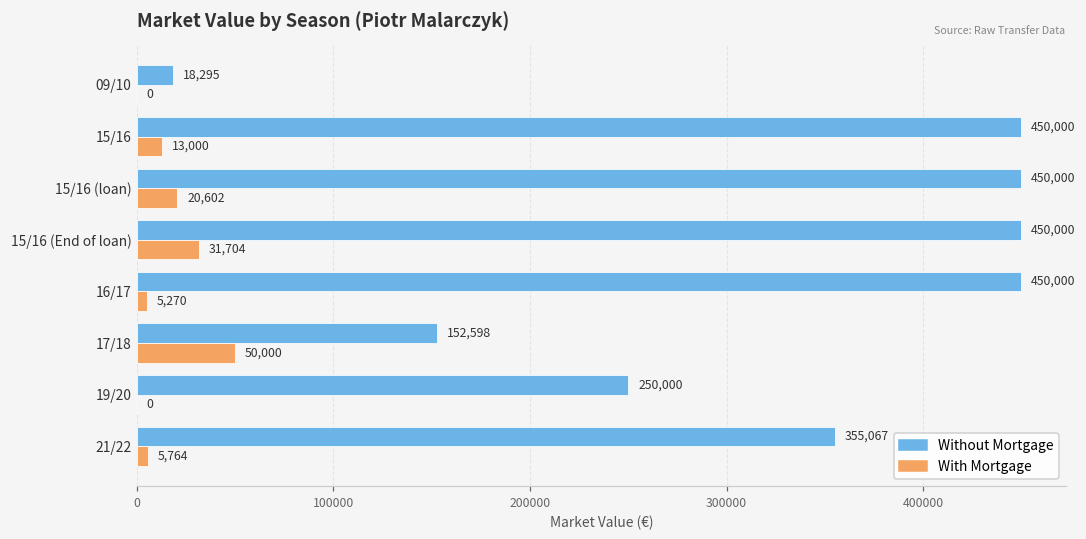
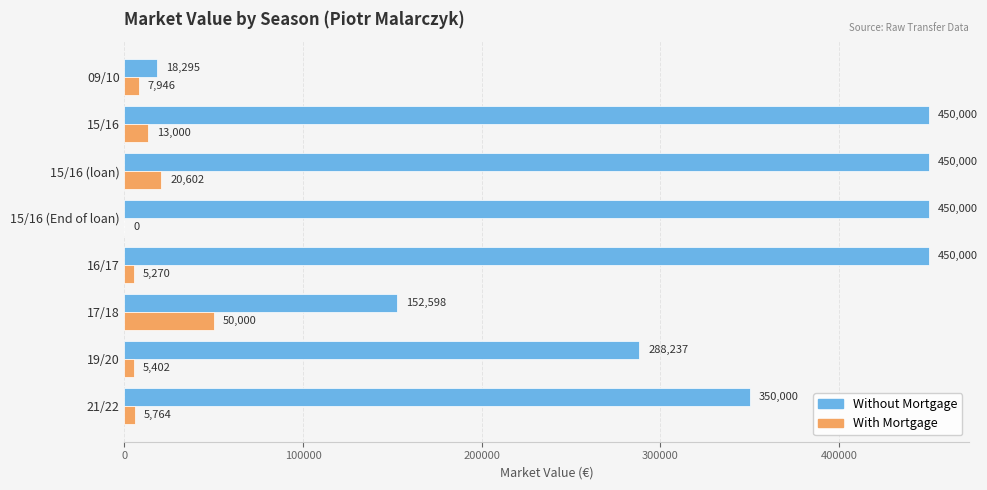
With Mortgage, 09/10: 0 -> 7,946
With Mortgage, 15/16 (End of loan): 31,704 -> 0
Without Mortgage, 19/20: 250,000 -> 288,237
With Mortgage, 19/20: 0 -> 5,402
Without Mortgage, 21/22: 355,067 -> 350,000
